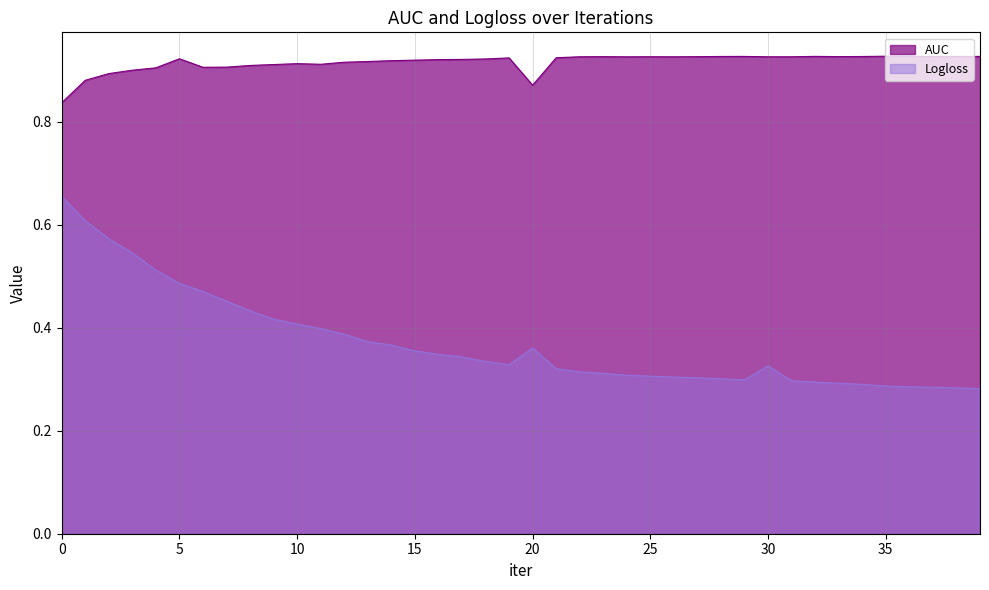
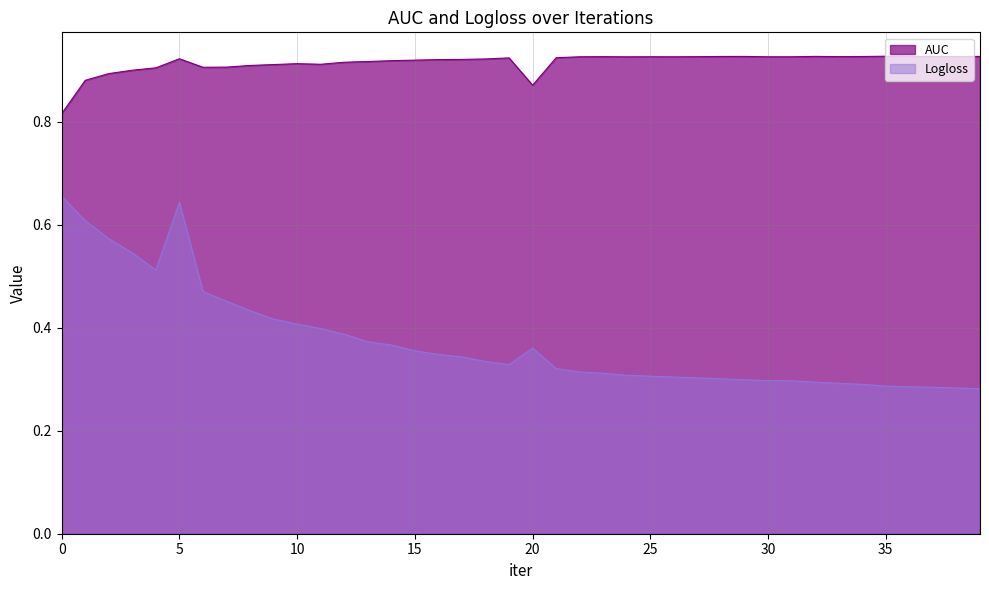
AUC, 0: 0.84 -> 0.82
Logloss, 5: 0.49 -> 0.64
Logloss, 30: 0.33 -> 0.30
